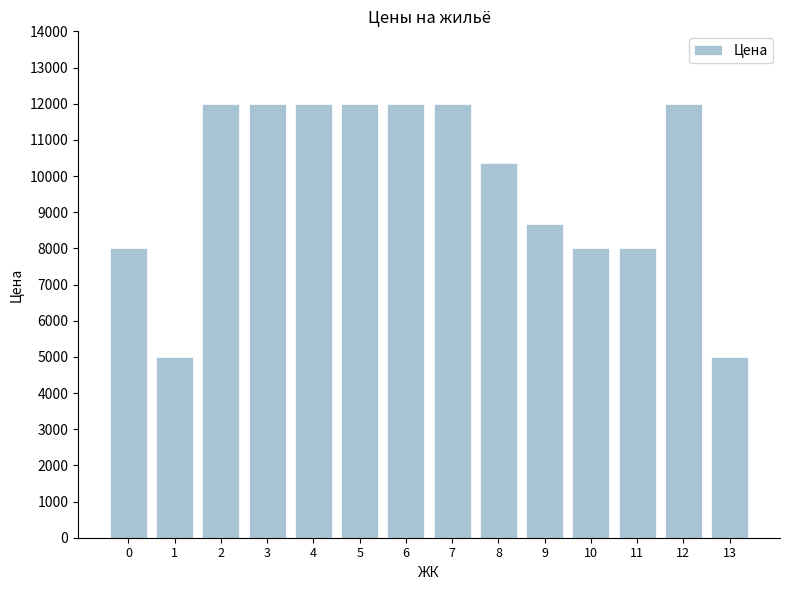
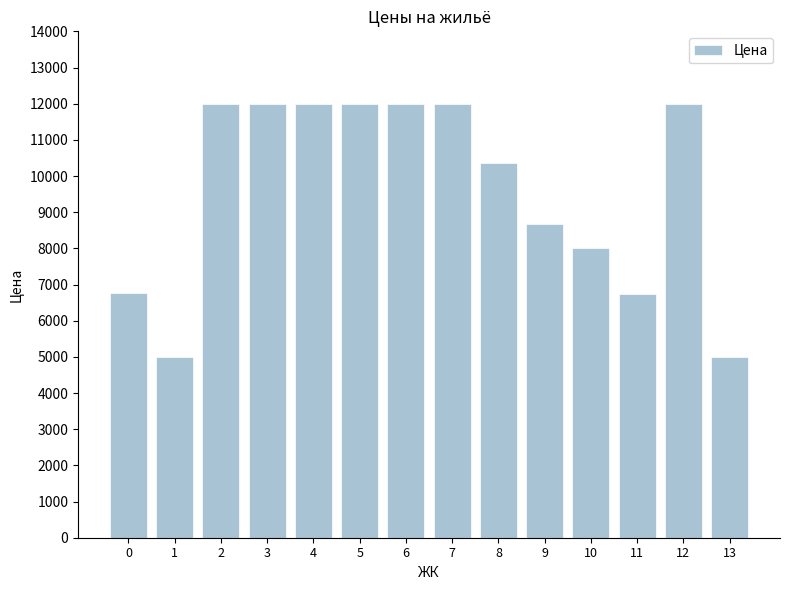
0: 8000 -> 6800
11: 8000 -> 6700
